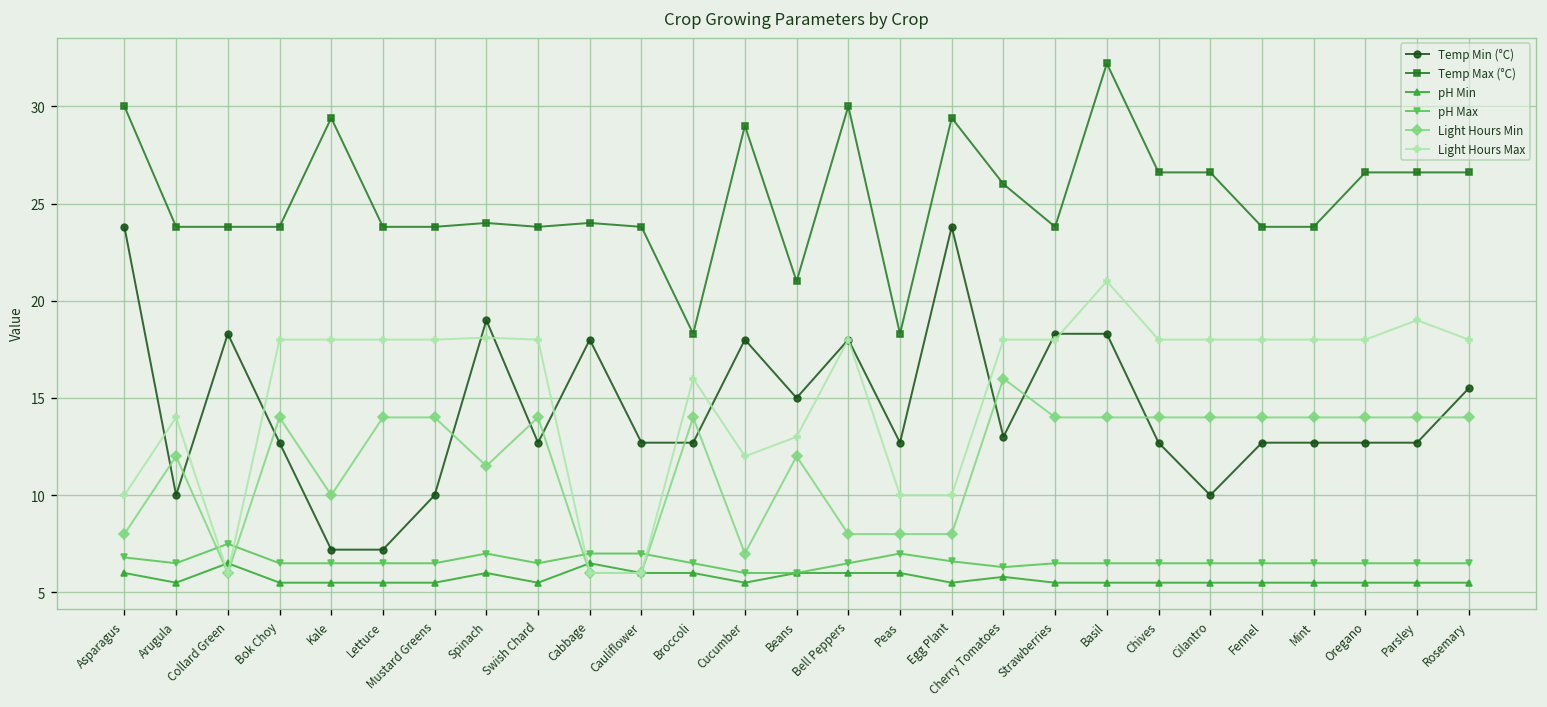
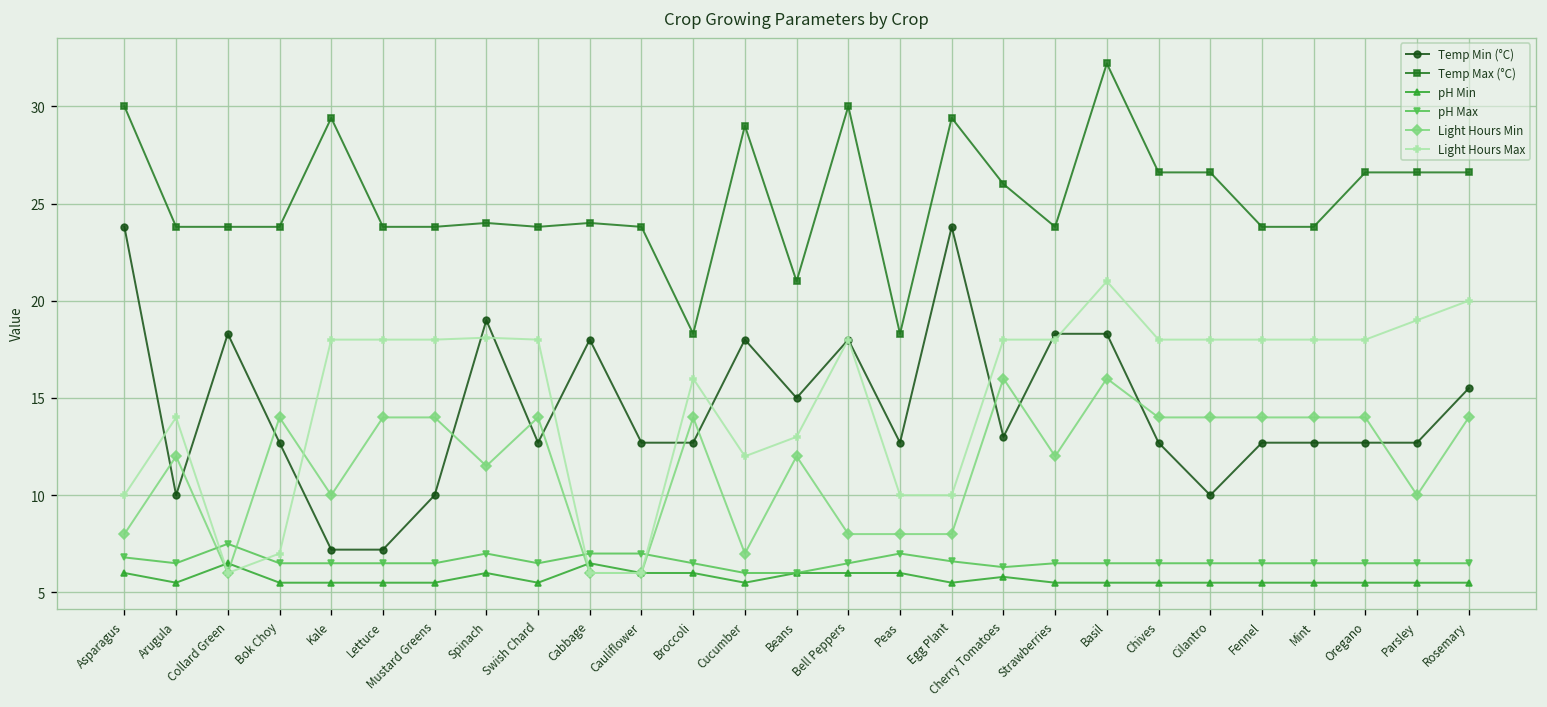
Light Hours Max, Bok Choy: 18 -> 7
Light Hours Min, Strawberries: 14 -> 12
Light Hours Min, Basil: 14 -> 16
Light Hours Min, Parsley: 14 -> 10
Light Hours Max, Rosemary: 18 -> 20
